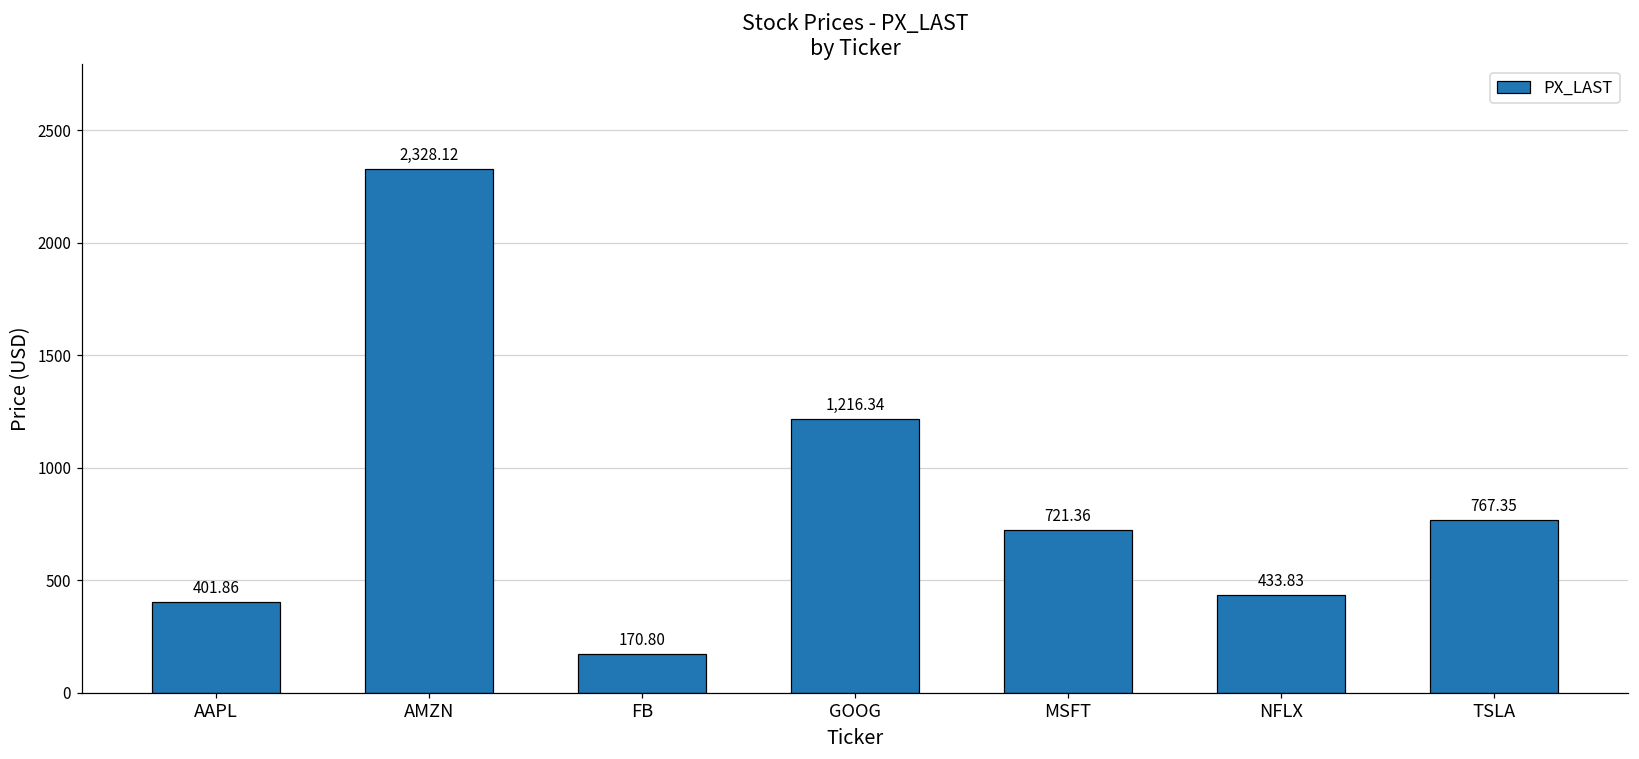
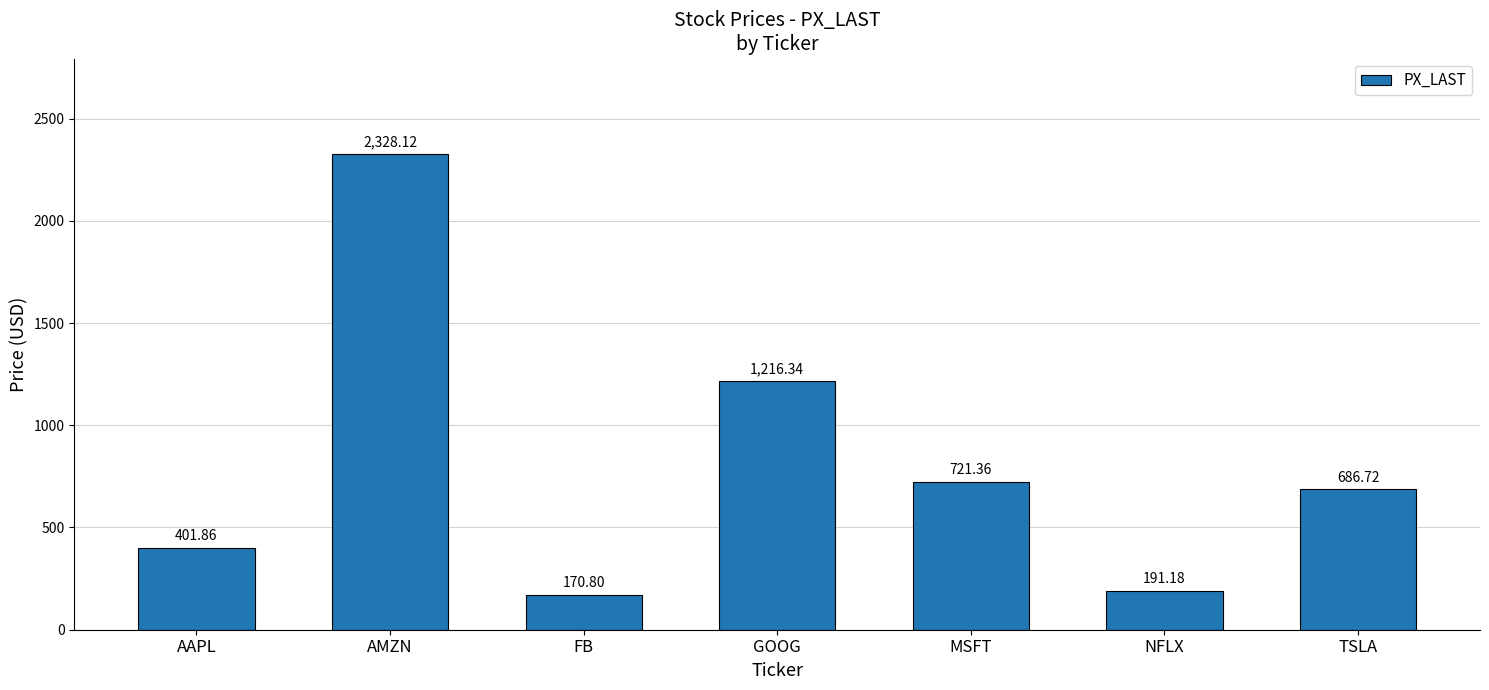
NFLX: 433.83 -> 191.18
TSLA: 767.35 -> 686.72
